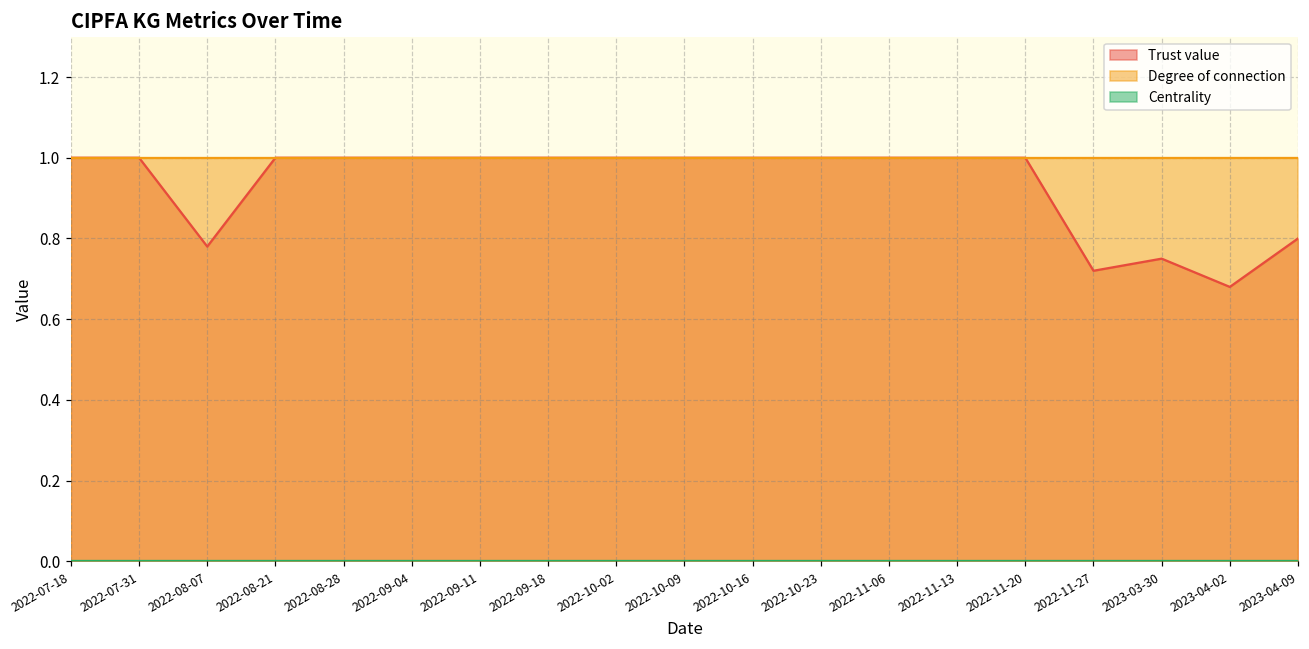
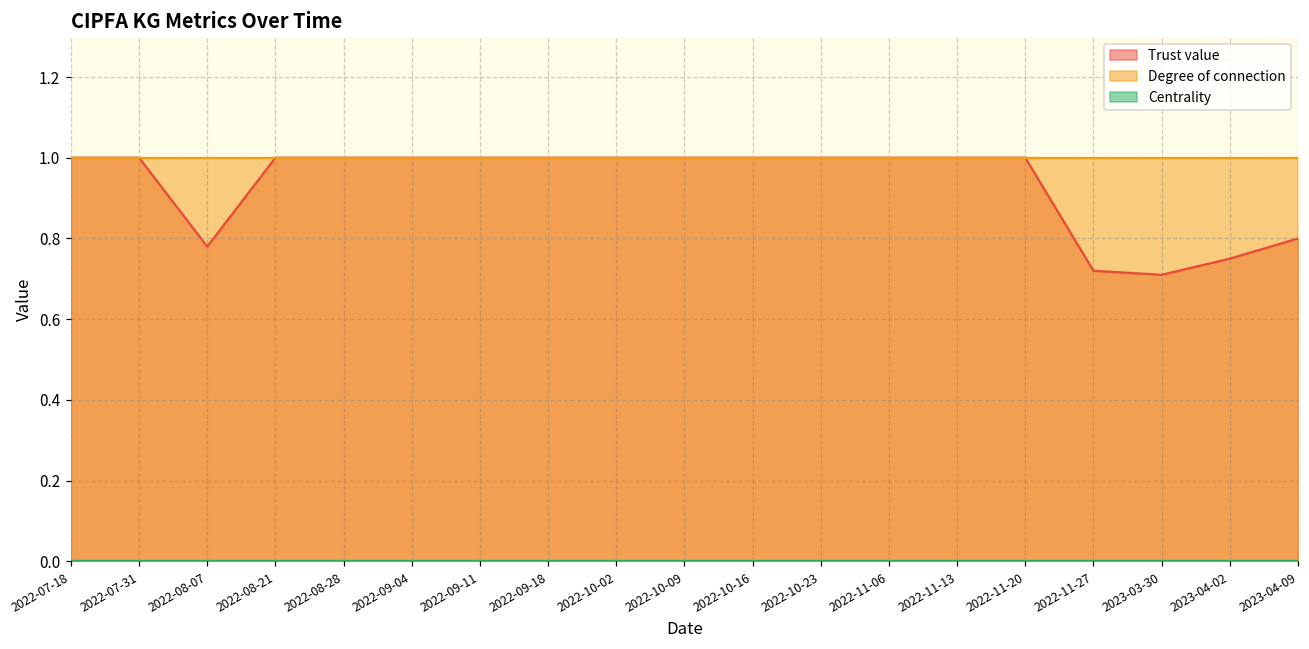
Trust value, 2023-03-30: 0.75 -> 0.71
Trust value, 2023-04-02: 0.68 -> 0.75
